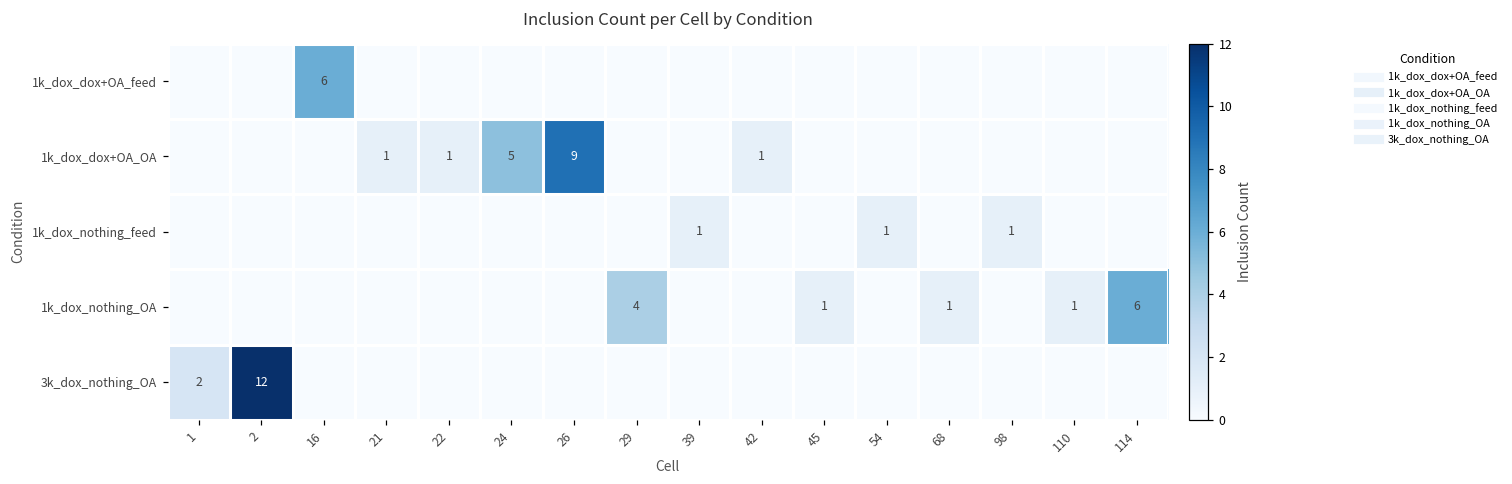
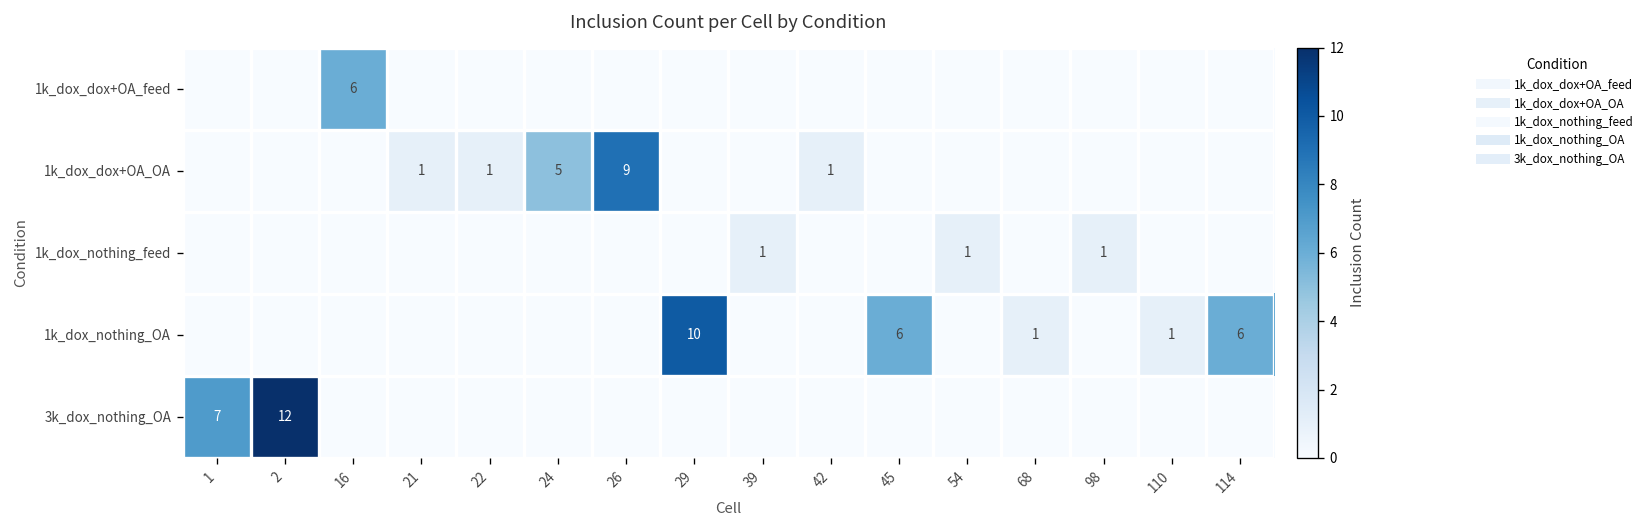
1k_dox_nothing_OA, 29: 4 -> 10
1k_dox_nothing_OA, 45: 1 -> 6
3k_dox_nothing_OA, 1: 2 -> 7
